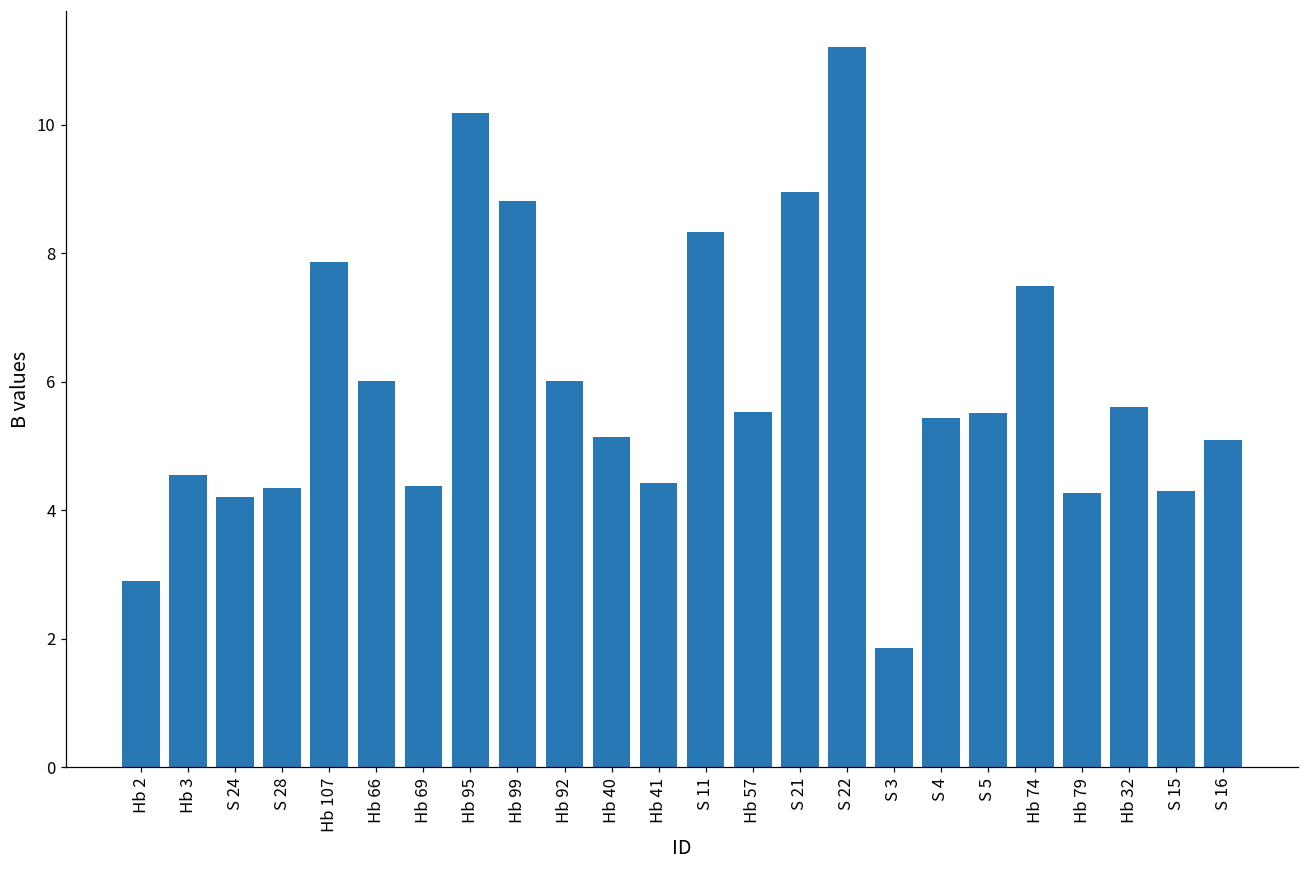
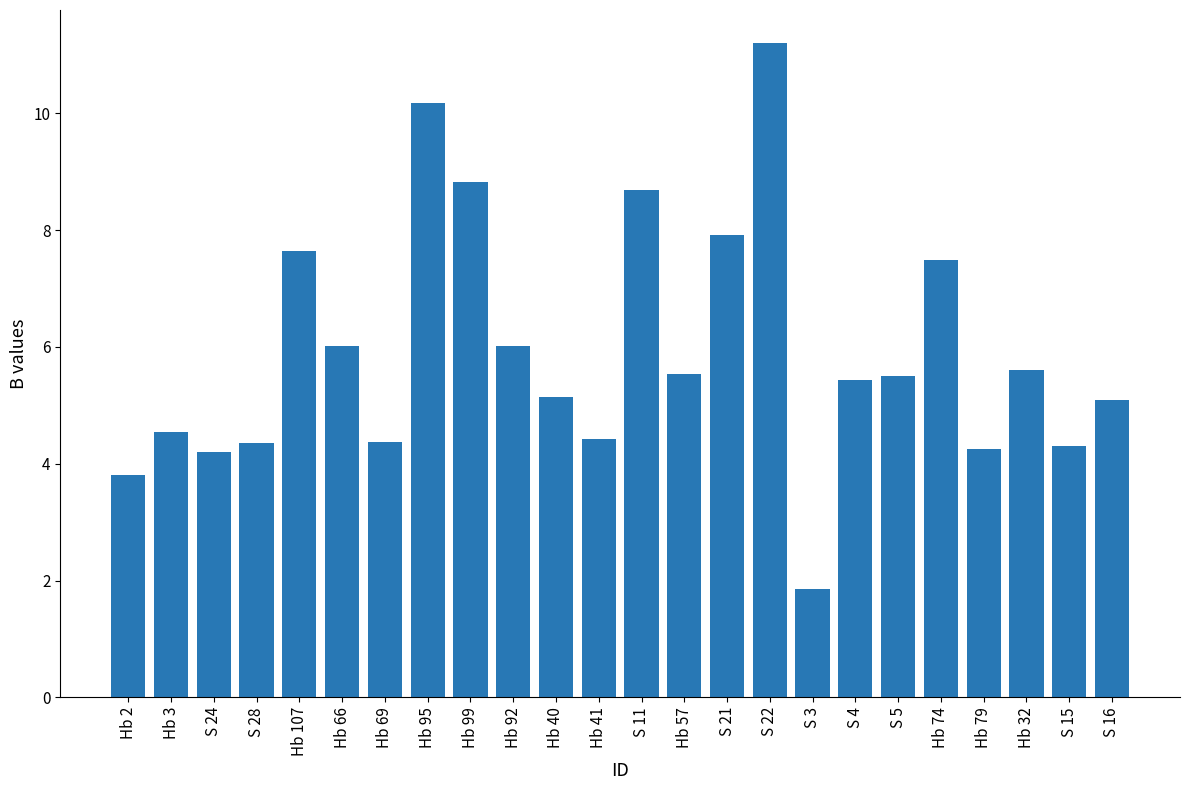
Hb 2: 2.9 -> 3.8
Hb 107: 7.9 -> 7.7
S 11: 8.3 -> 8.7
S 21: 9.0 -> 7.9
